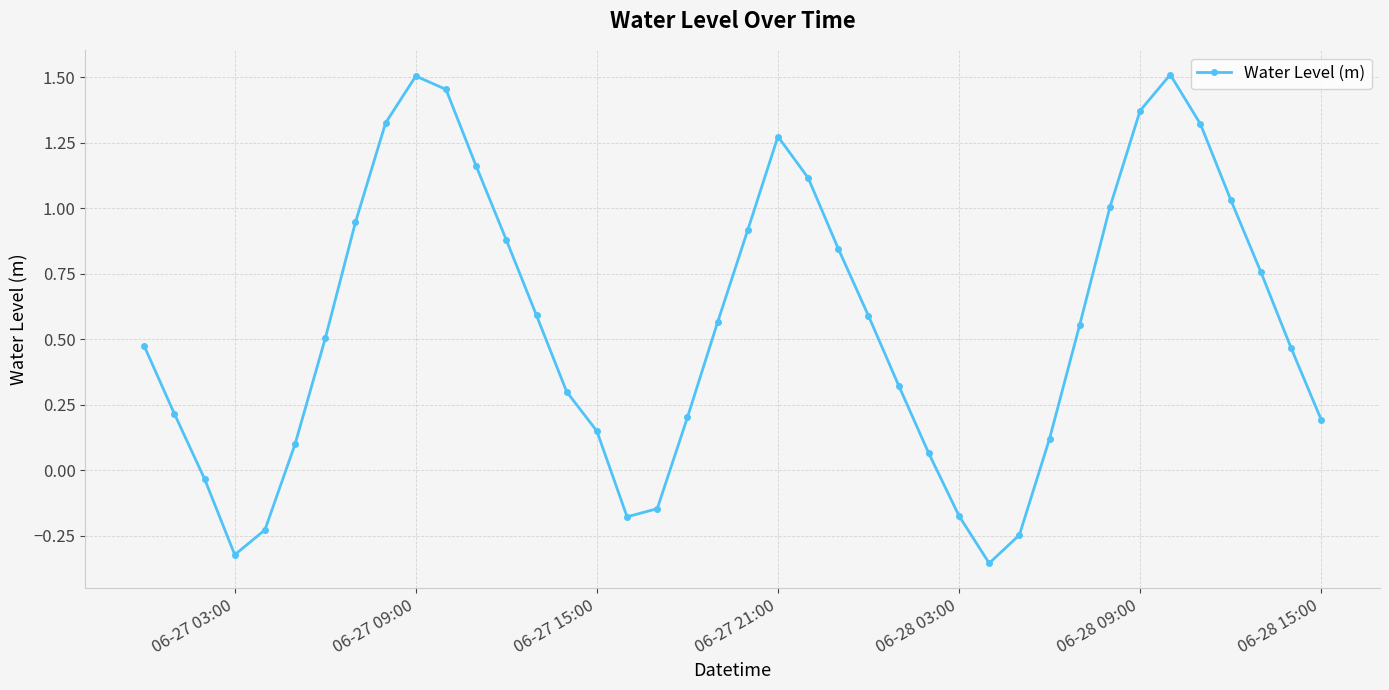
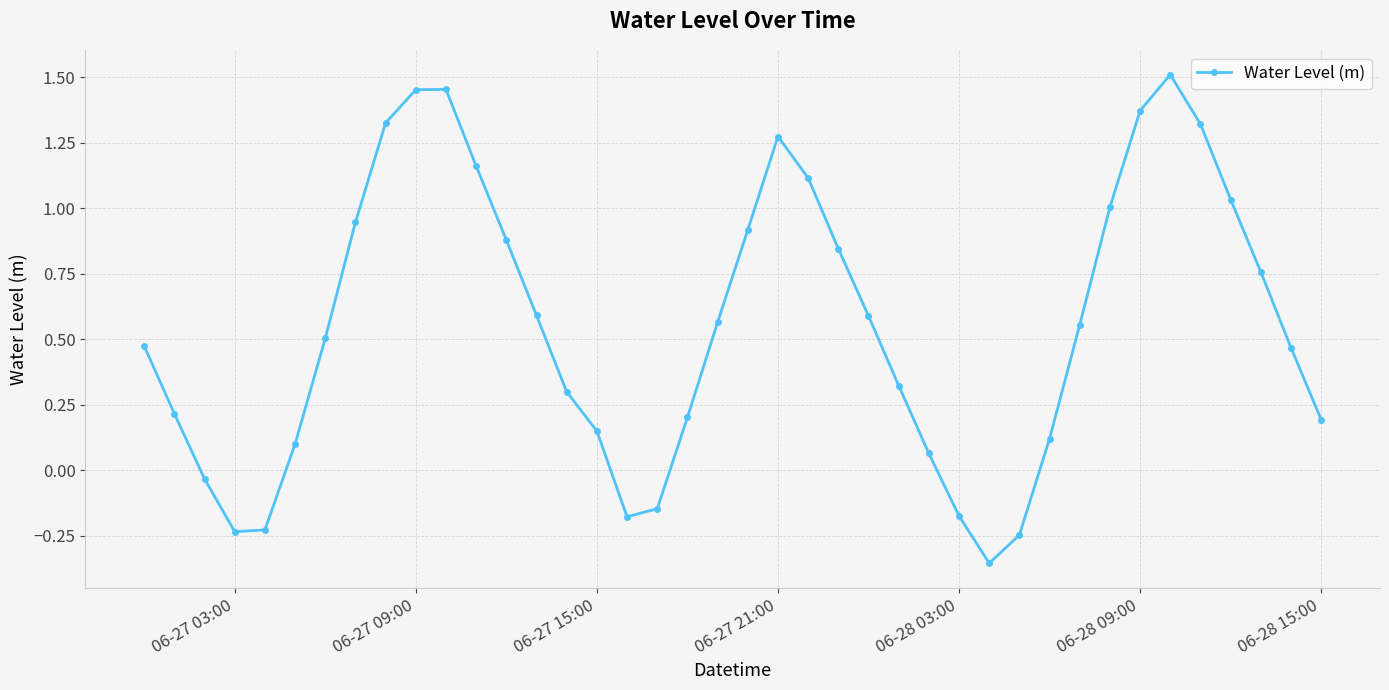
06-27 03:00: -0.32 -> -0.23
06-27 09:00: 1.51 -> 1.45
